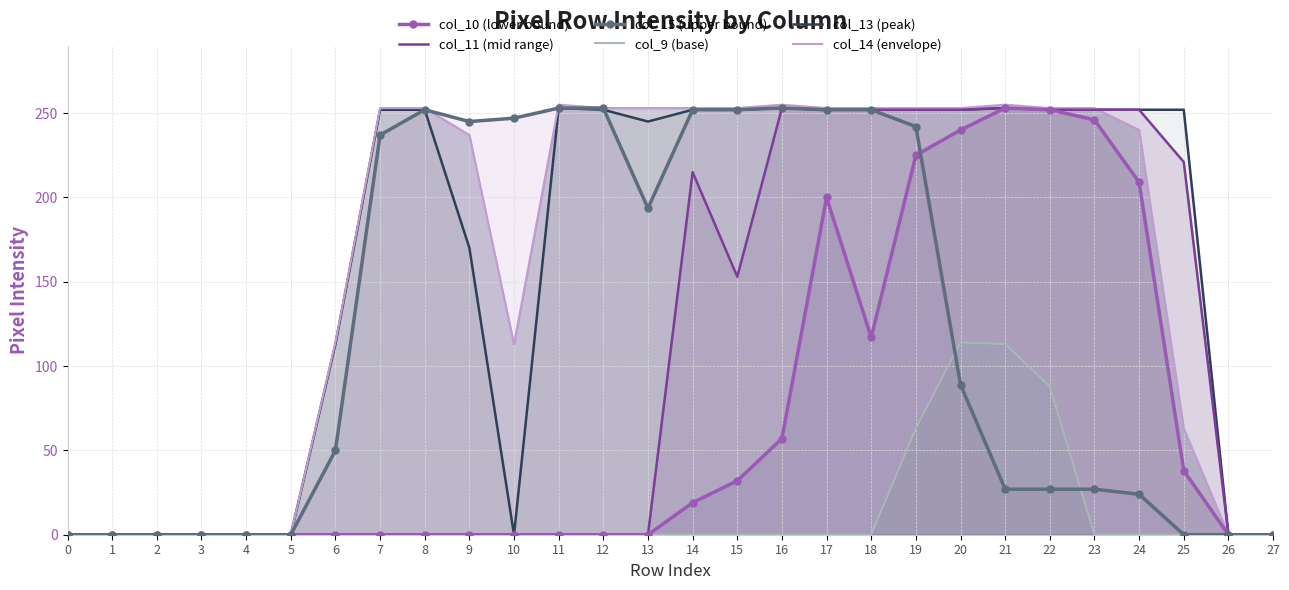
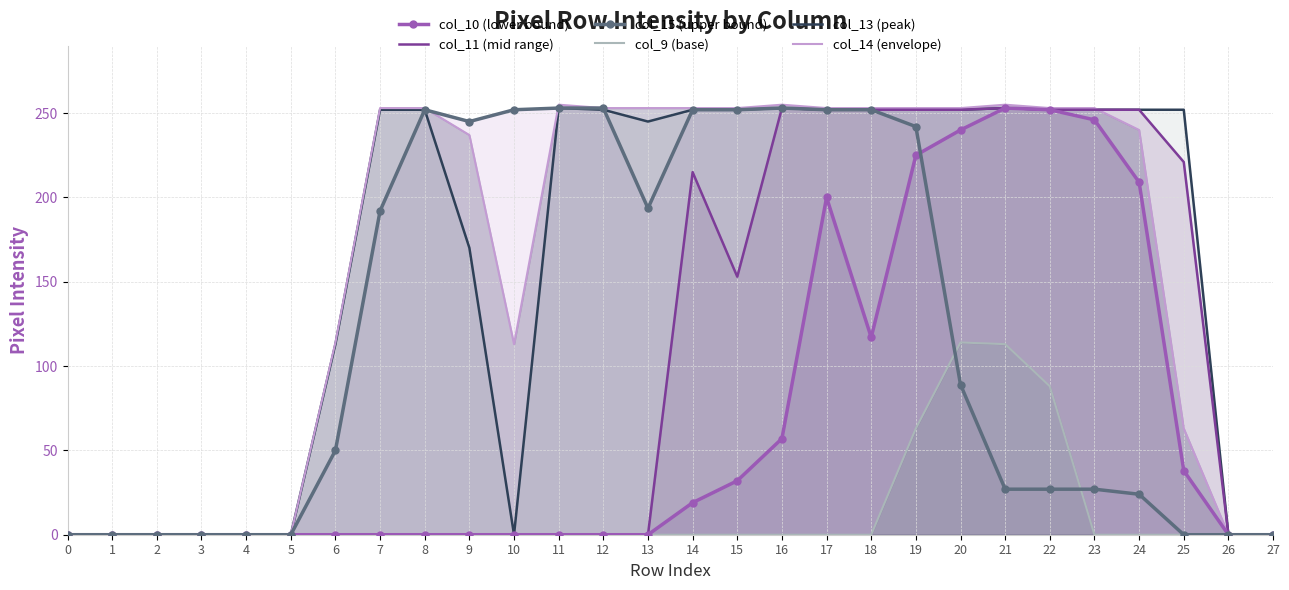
col_15 (upper bound), 7: 237 -> 192
col_15 (upper bound), 10: 247 -> 252
